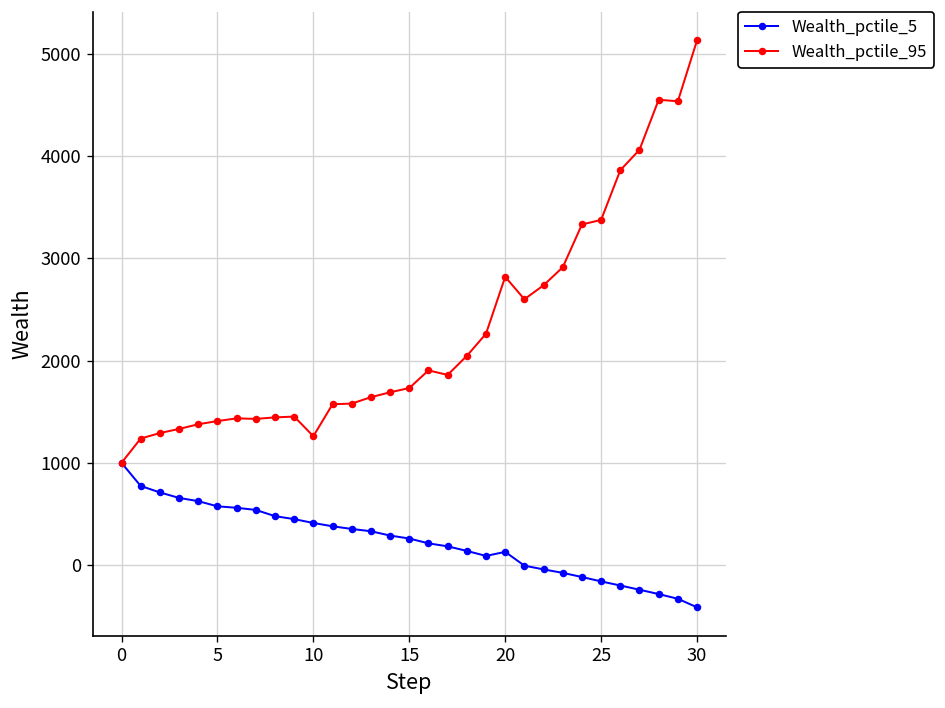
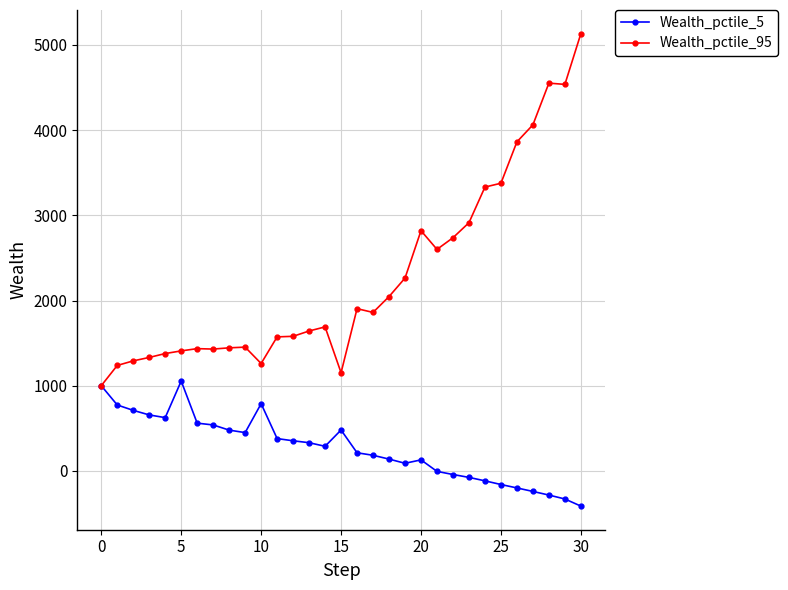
Wealth_pctile_5, 5: 600 -> 1100
Wealth_pctile_5, 10: 400 -> 800
Wealth_pctile_5, 15: 300 -> 500
Wealth_pctile_95, 15: 1700 -> 1200
